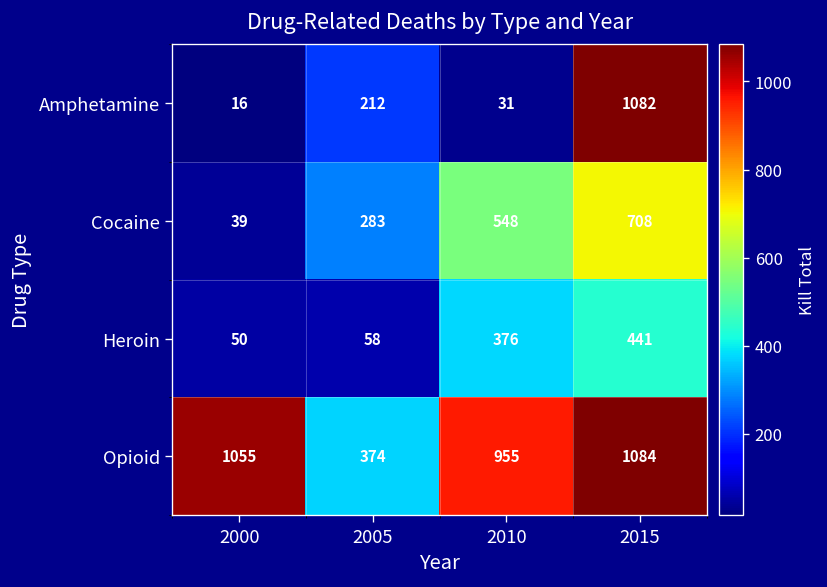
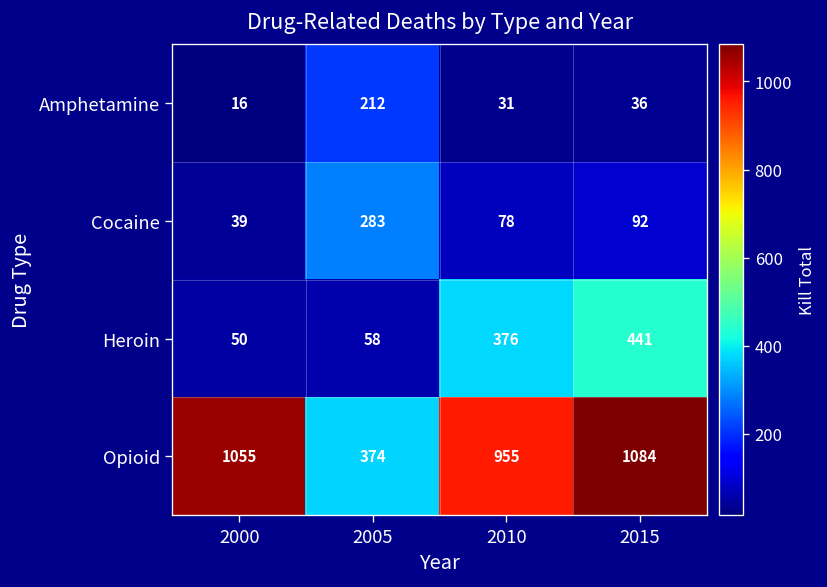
Amphetamine, 2015: 1082 -> 36
Cocaine, 2010: 548 -> 78
Cocaine, 2015: 708 -> 92
